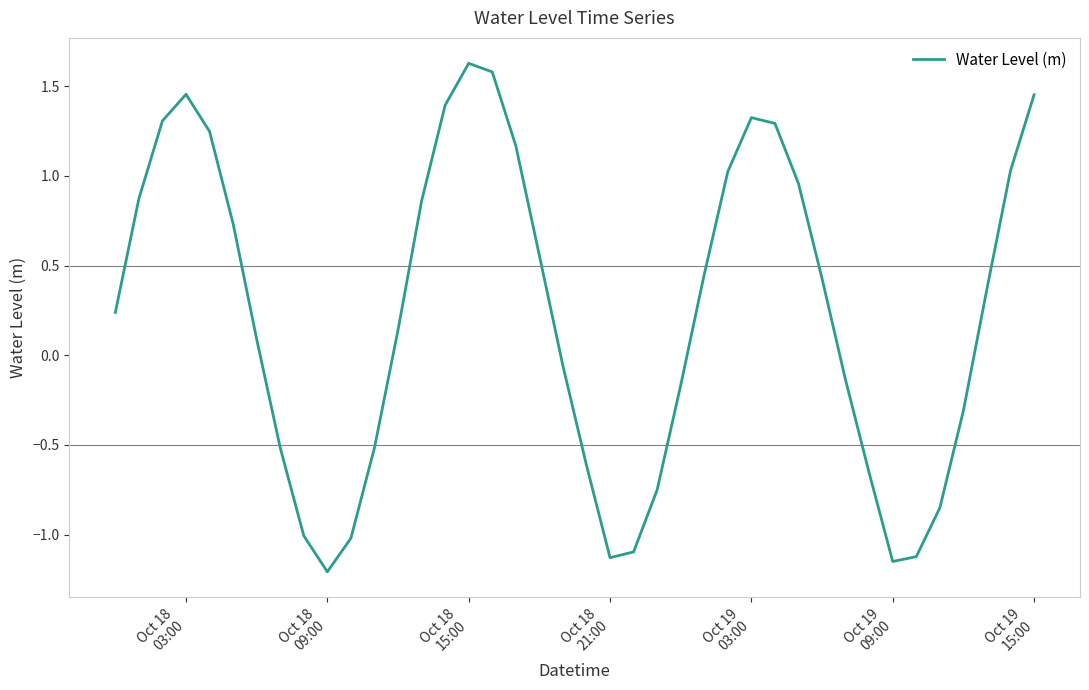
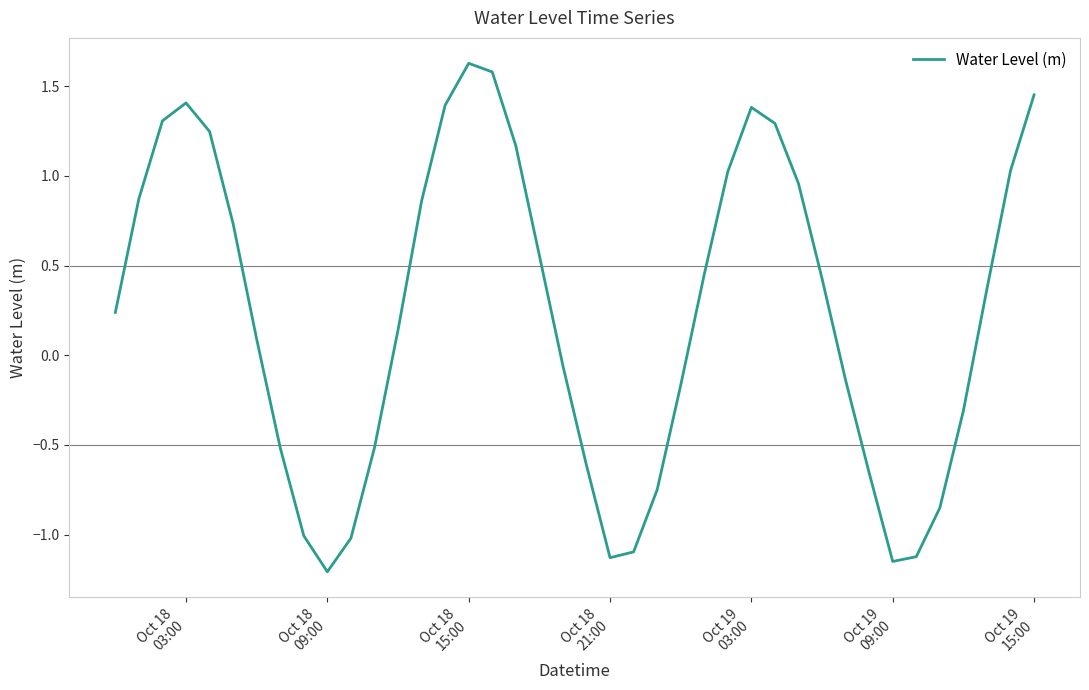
Oct 18 03:00: 1.46 -> 1.41
Oct 19 03:00: 1.33 -> 1.38
